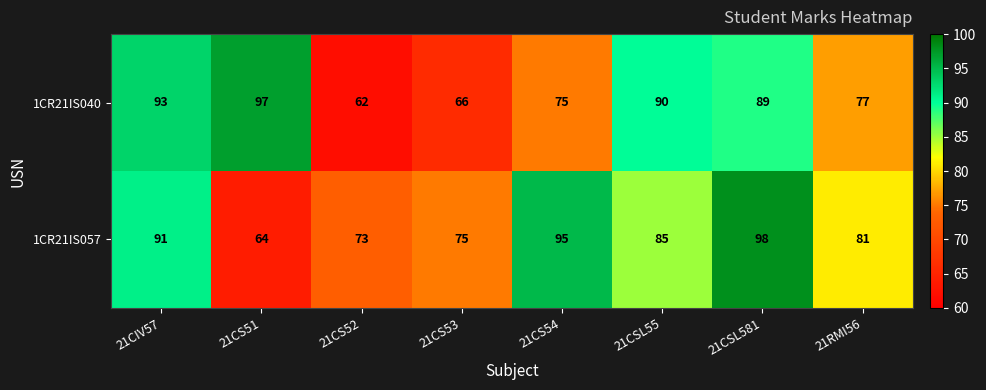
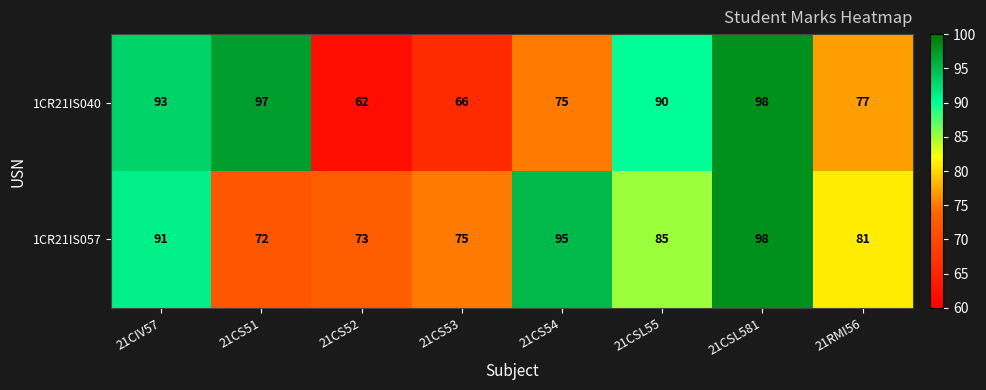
1CR21IS040, 21CSL581: 89 -> 98
1CR21IS057, 21CS51: 64 -> 72
